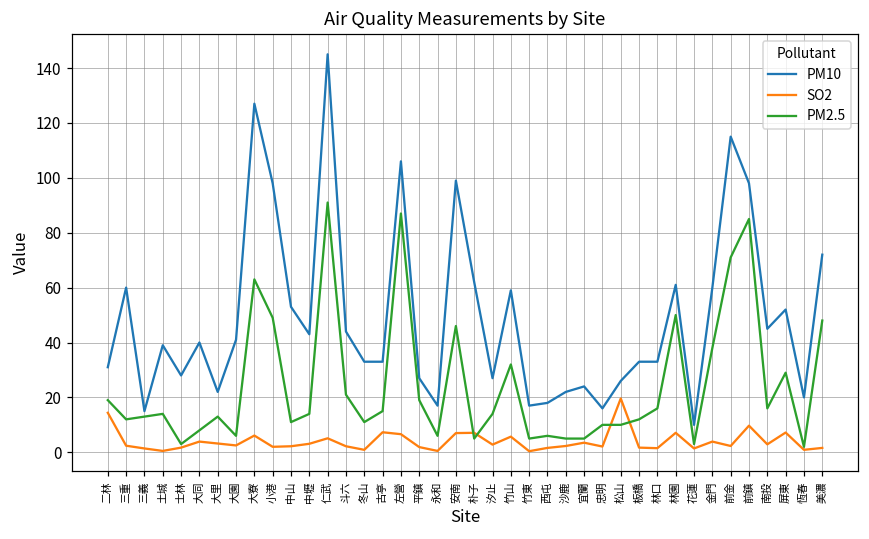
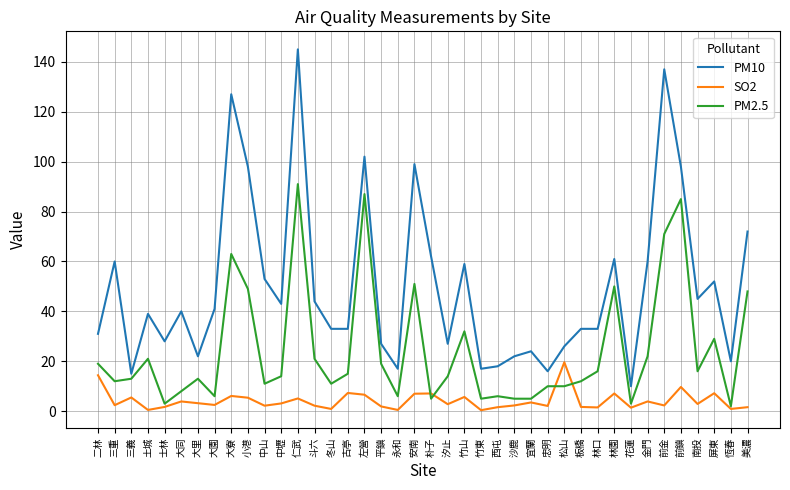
SO2, 三義: 1 -> 6
PM2.5, 土城: 14 -> 21
SO2, 小港: 2 -> 5
PM10, 左營: 106 -> 102
PM2.5, 安南: 46 -> 51
PM2.5, 金門: 38 -> 22
PM10, 前金: 115 -> 137
